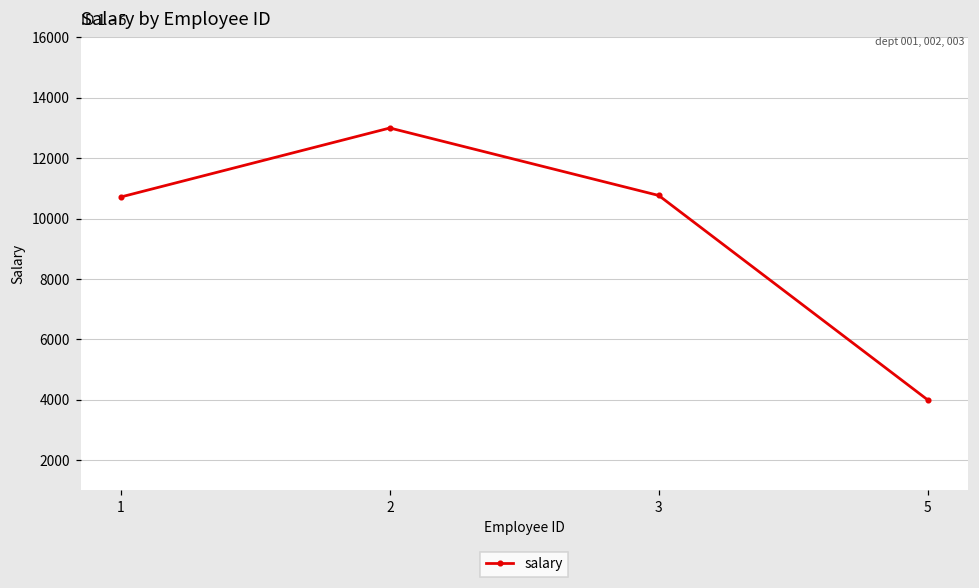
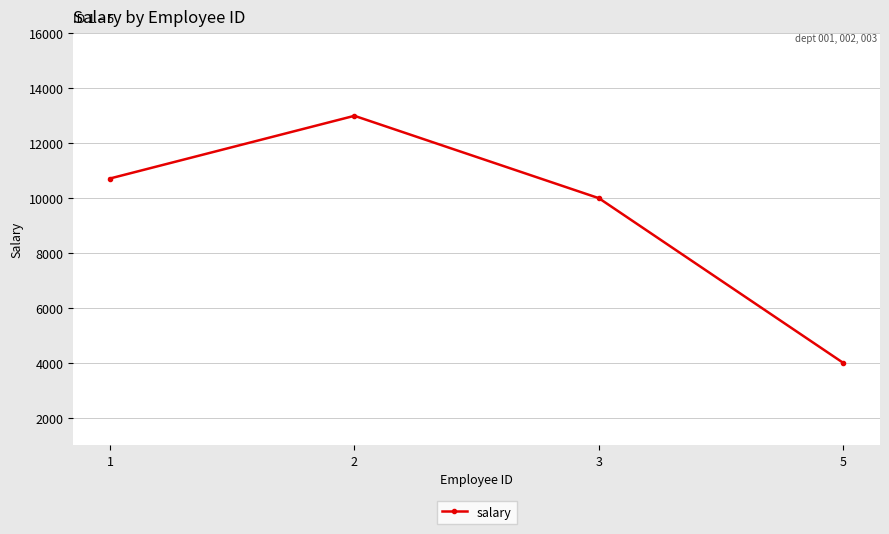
3: 10800 -> 10000
